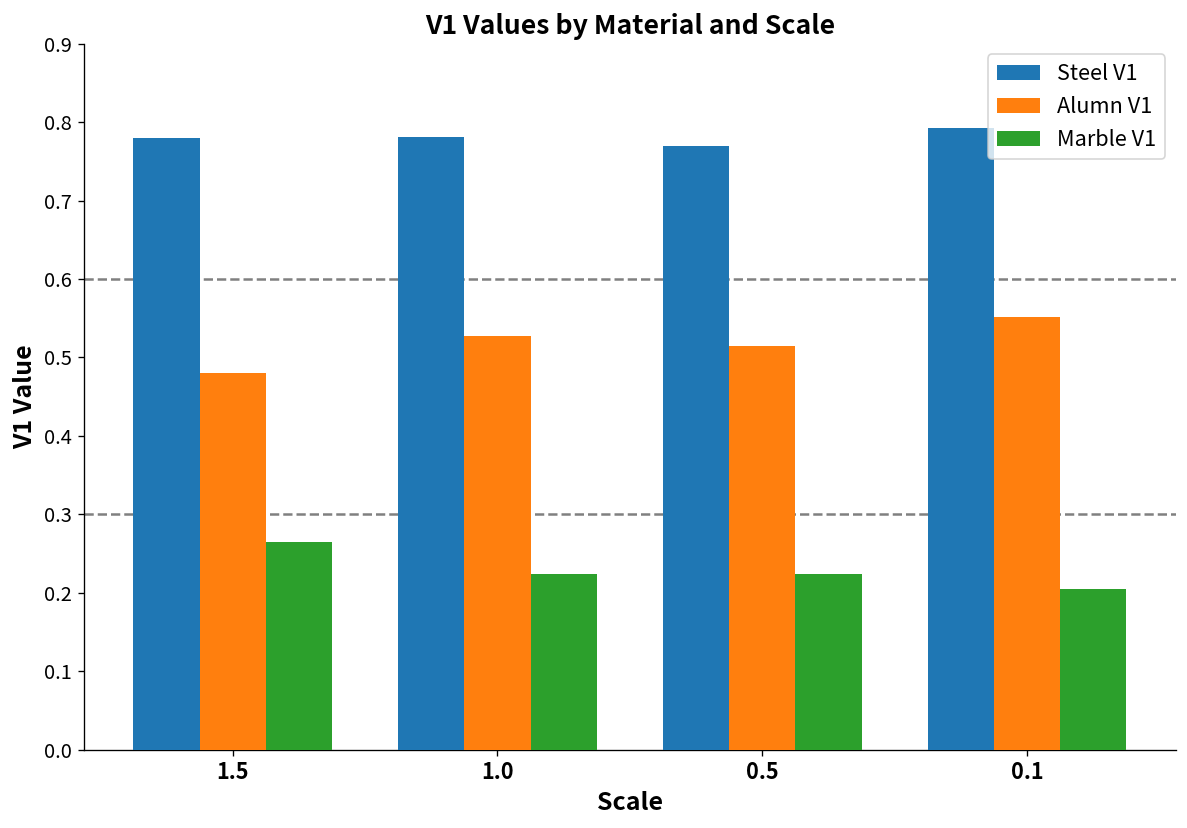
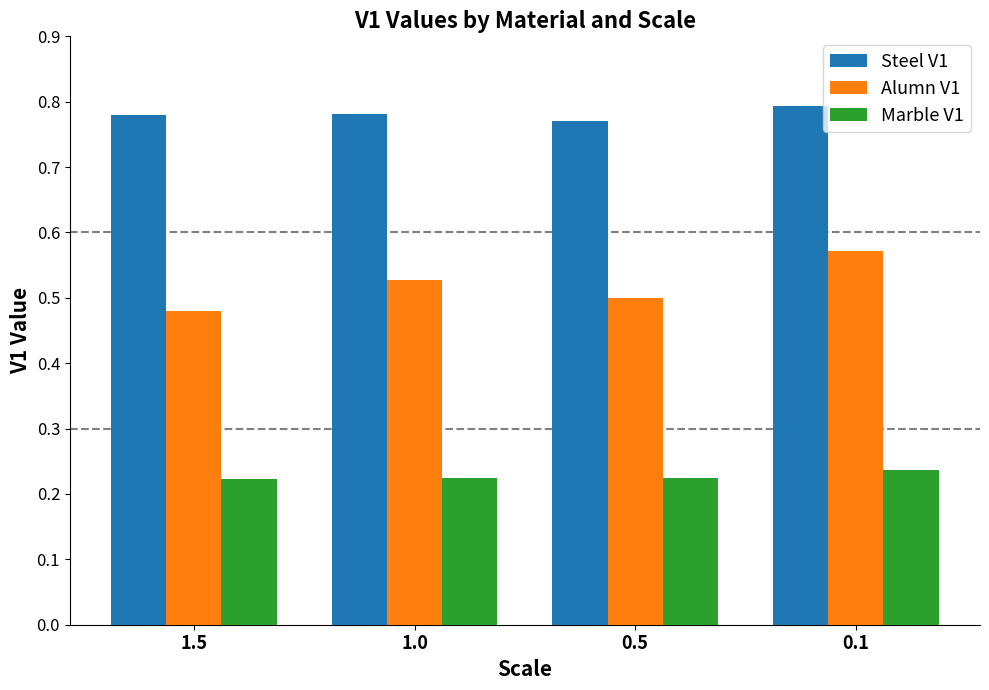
Marble V1, 1.5: 0.27 -> 0.22
Alumn V1, 0.5: 0.51 -> 0.50
Alumn V1, 0.1: 0.55 -> 0.57
Marble V1, 0.1: 0.21 -> 0.24
